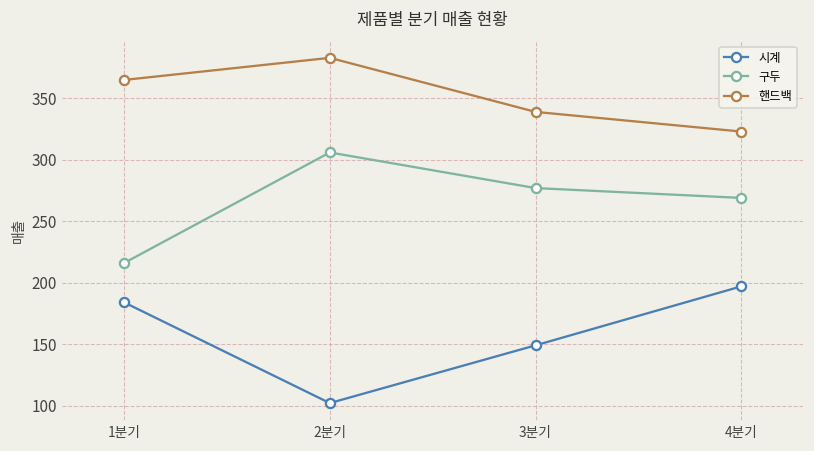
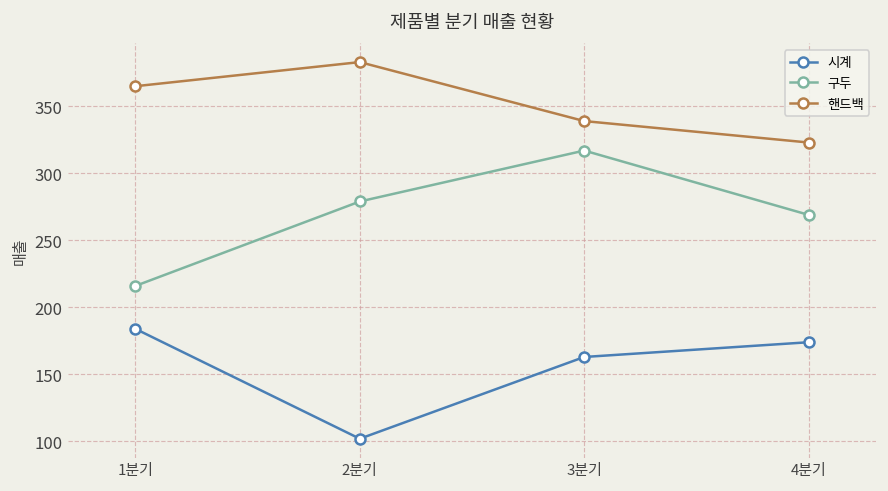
구두, 2분기: 306 -> 279
시계, 3분기: 149 -> 163
구두, 3분기: 277 -> 317
시계, 4분기: 197 -> 174
